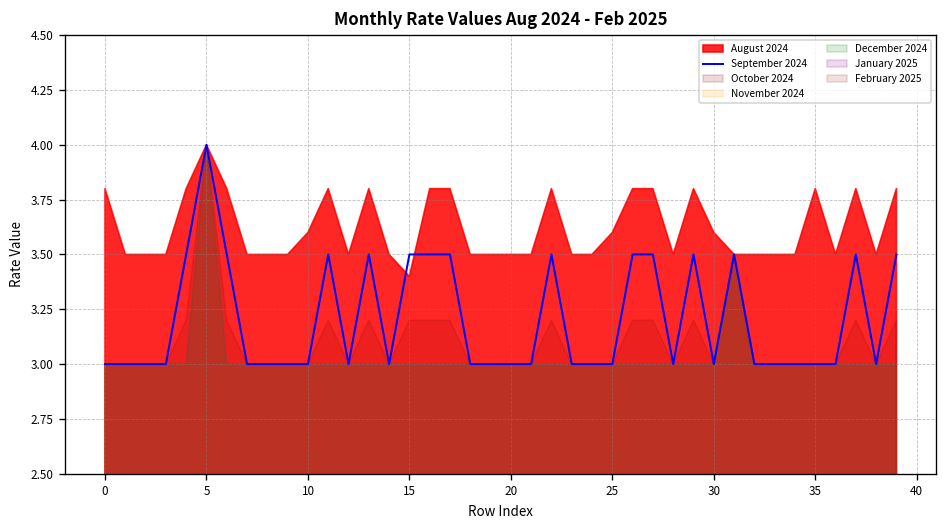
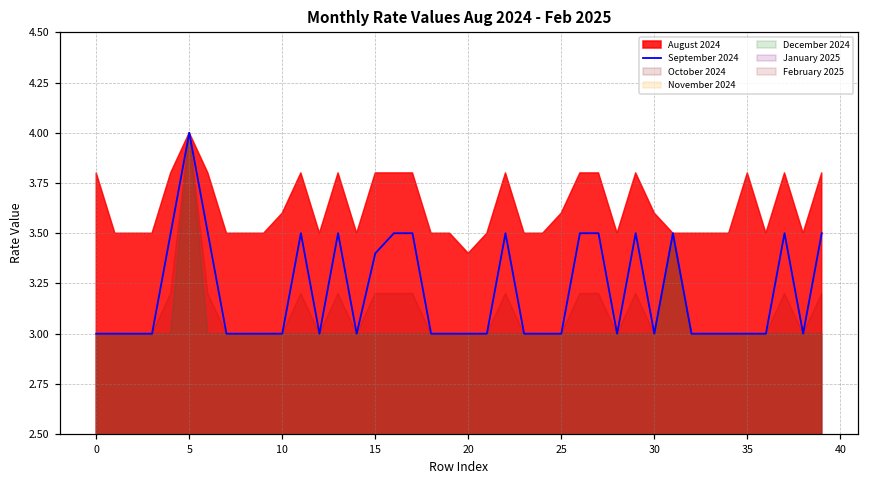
September 2024, 15: 3.5 -> 3.4
August 2024, 15: 3.4 -> 3.8
August 2024, 20: 3.5 -> 3.4
